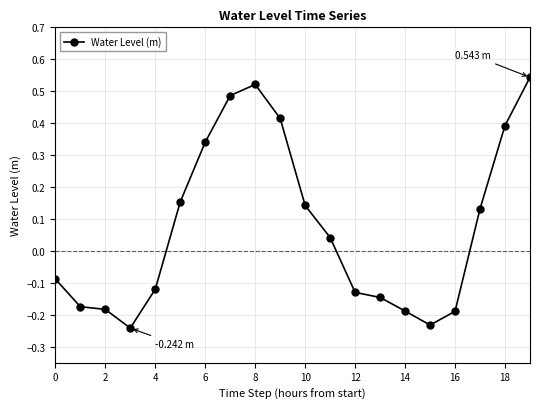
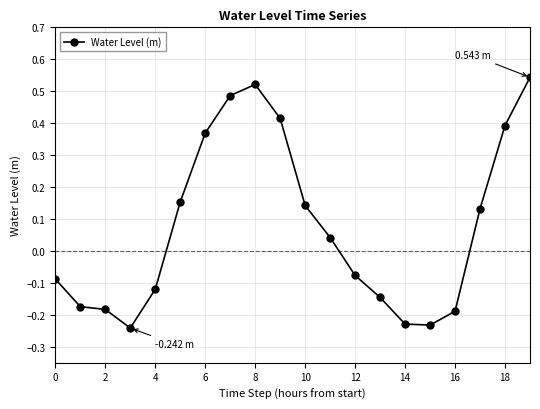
6: 0.34 -> 0.37
12: -0.13 -> -0.08
14: -0.19 -> -0.23
